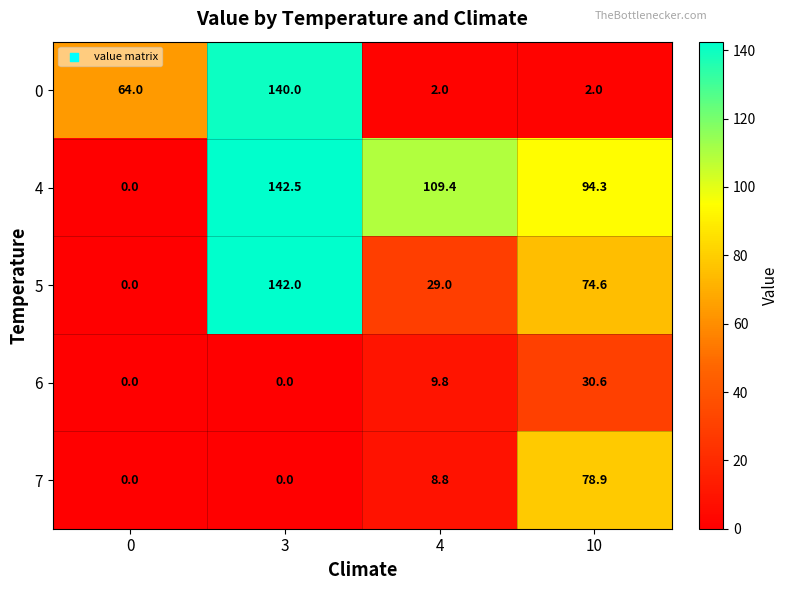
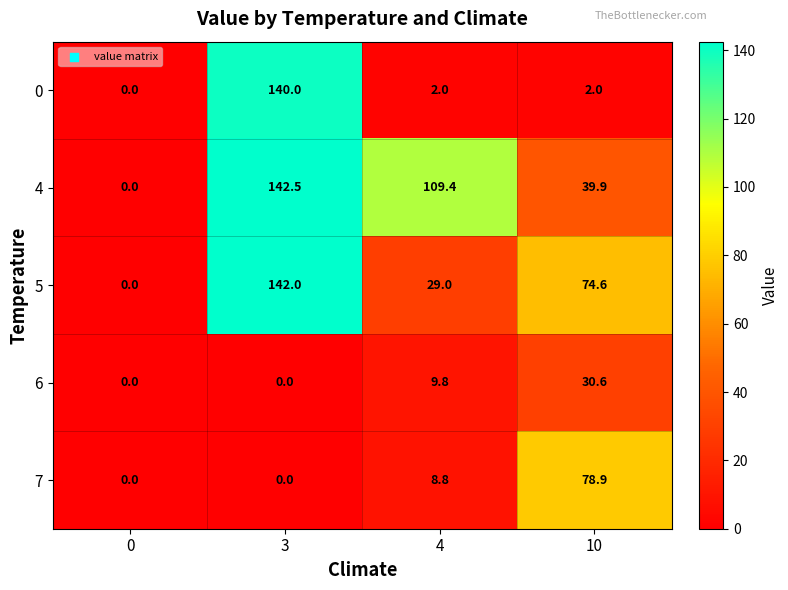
0, 0: 64.0 -> 0.0
4, 10: 94.3 -> 39.9
